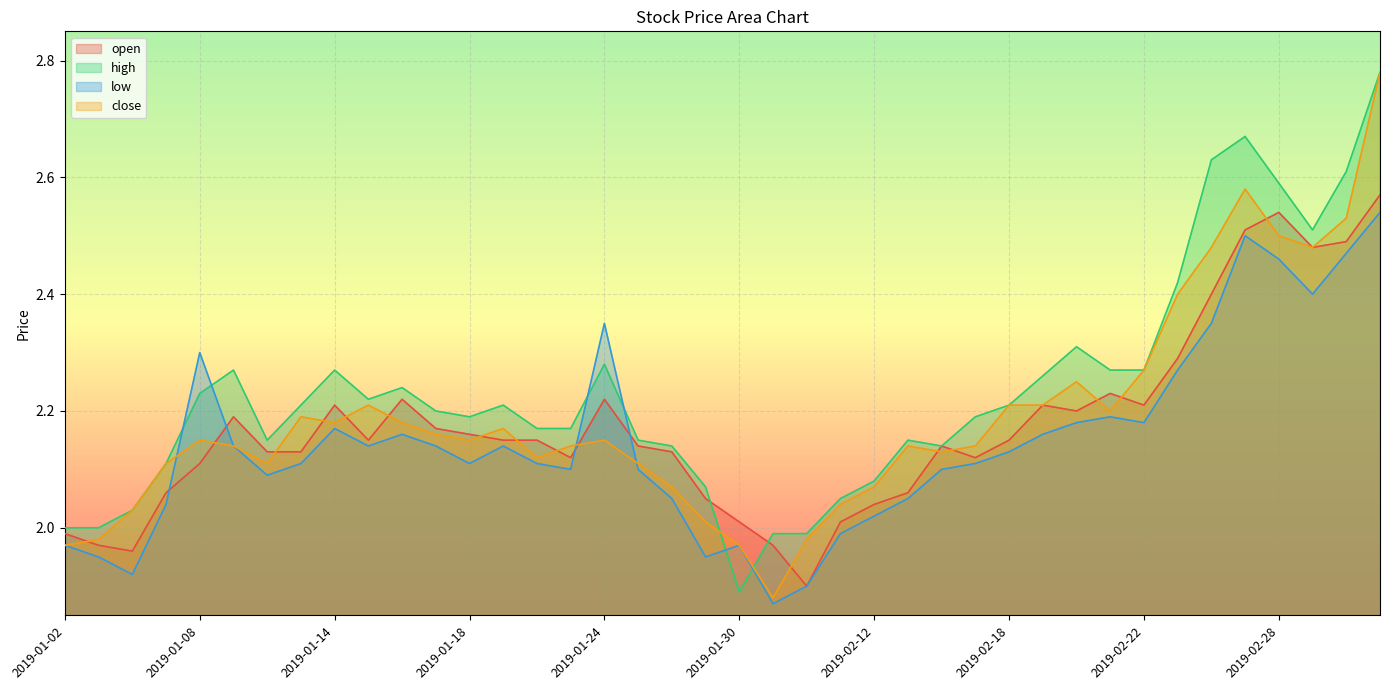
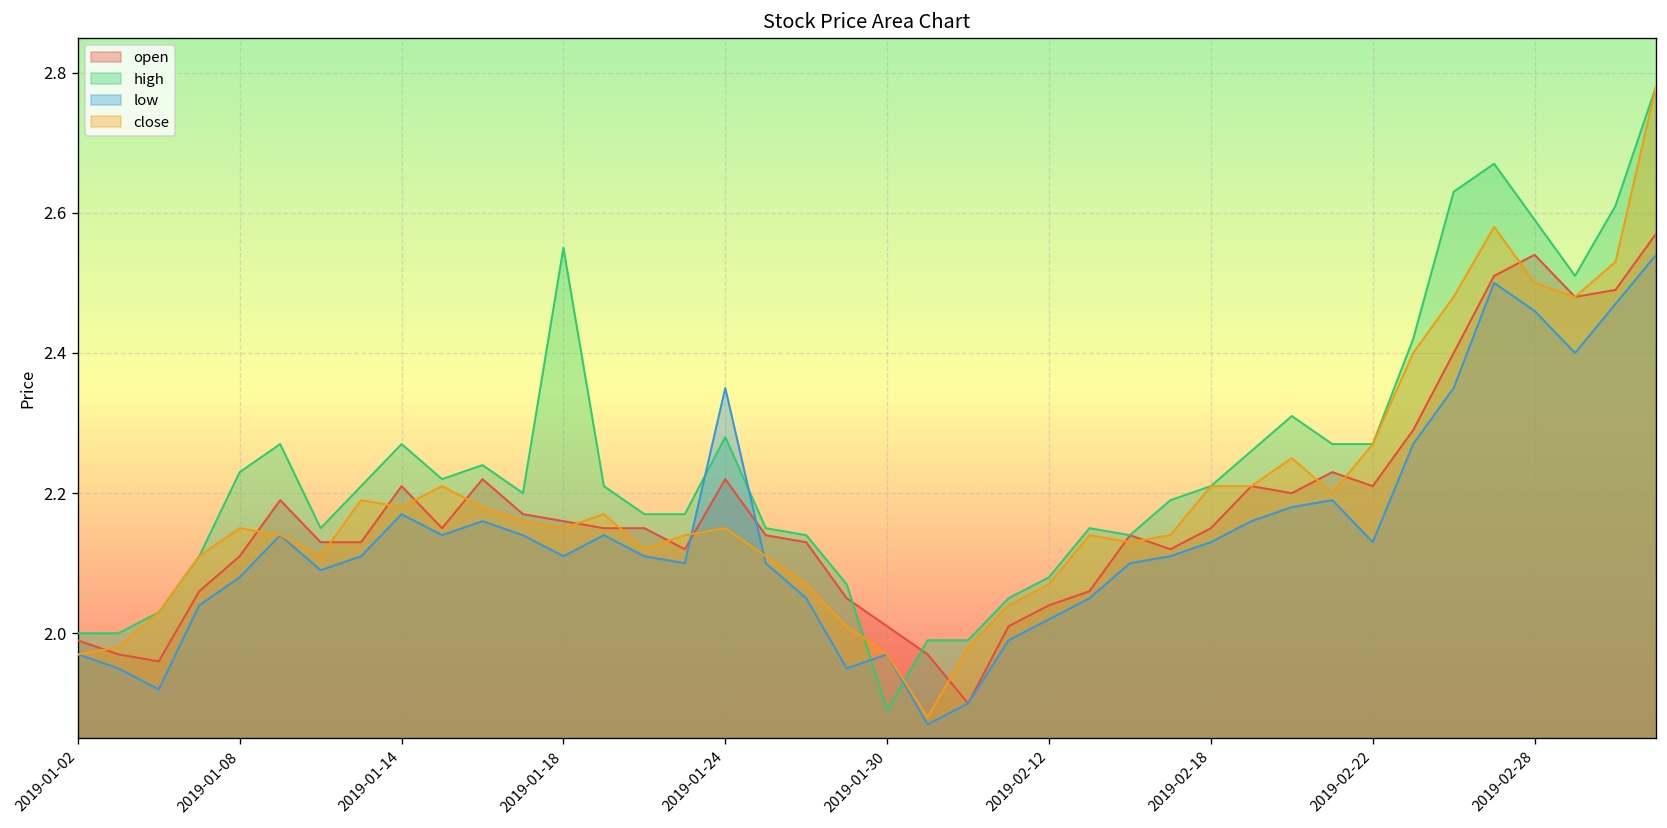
low, 2019-01-08: 2.30 -> 2.08
high, 2019-01-18: 2.19 -> 2.55
low, 2019-02-22: 2.18 -> 2.13
